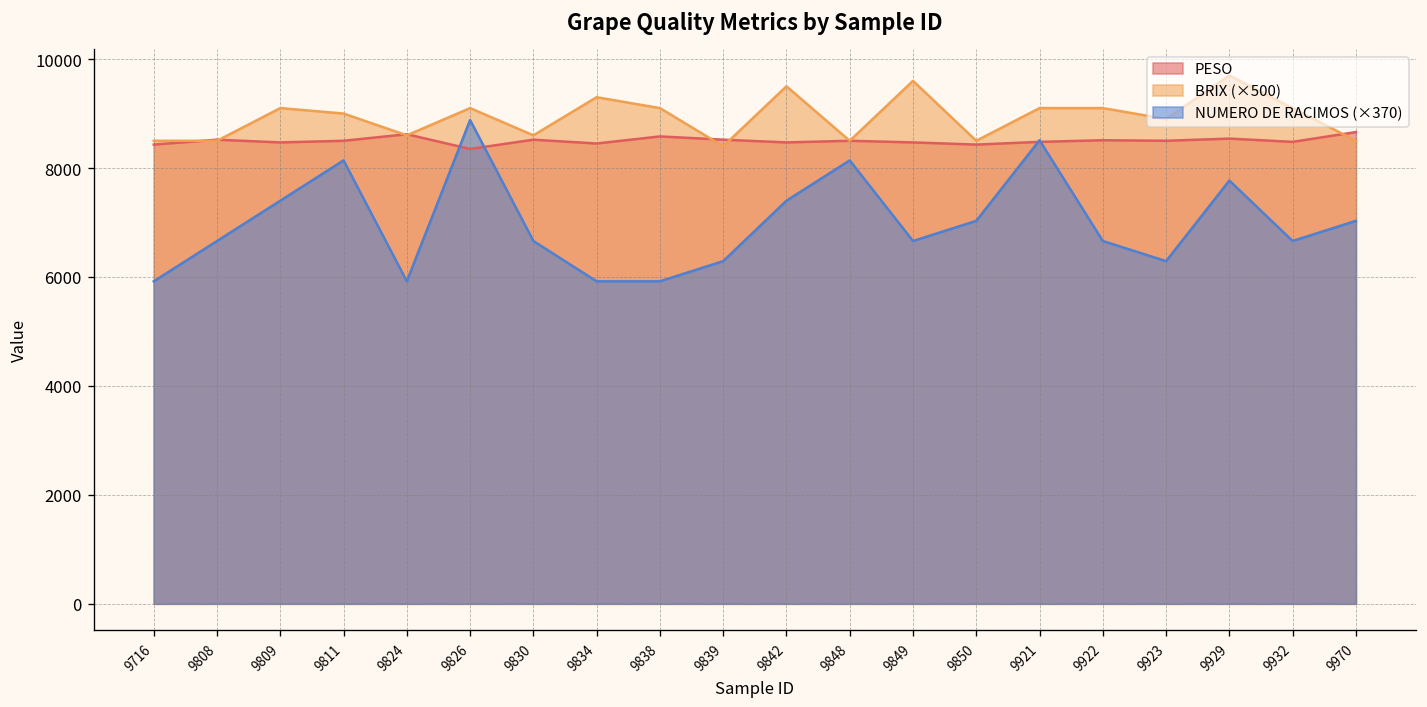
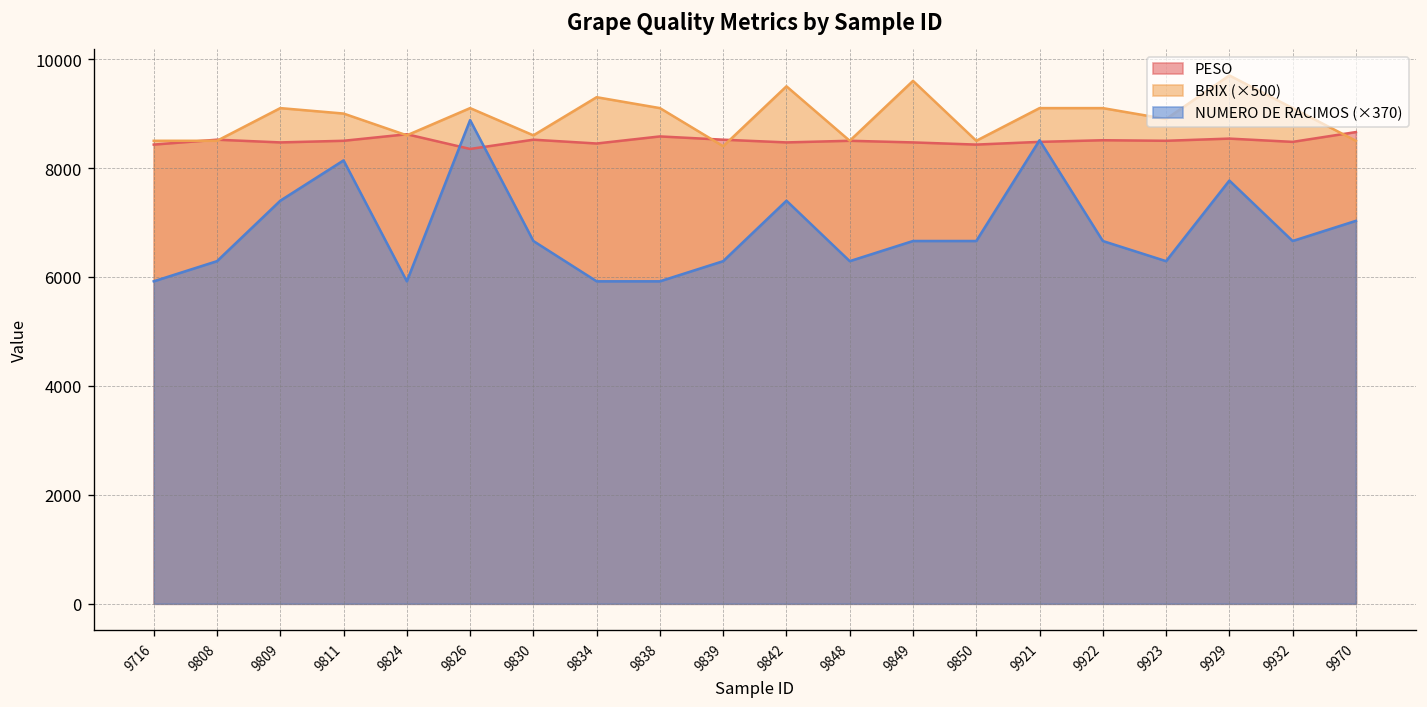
NUMERO DE RACIMOS (×370), 9808: 6700 -> 6300
NUMERO DE RACIMOS (×370), 9848: 8100 -> 6300
NUMERO DE RACIMOS (×370), 9850: 7000 -> 6700
